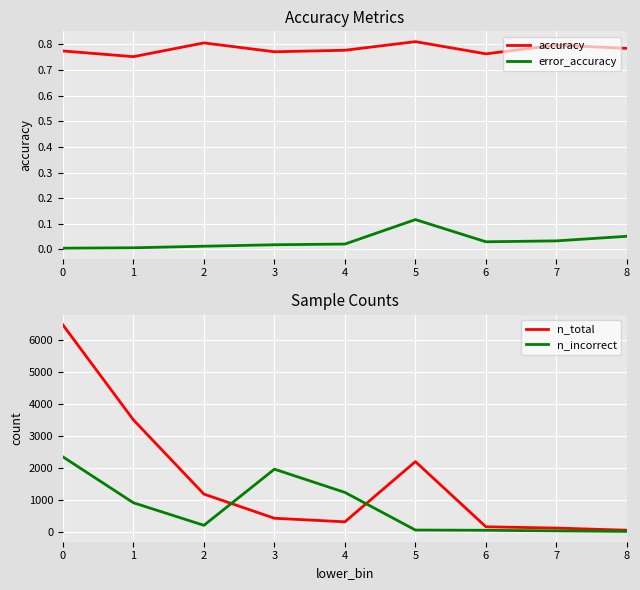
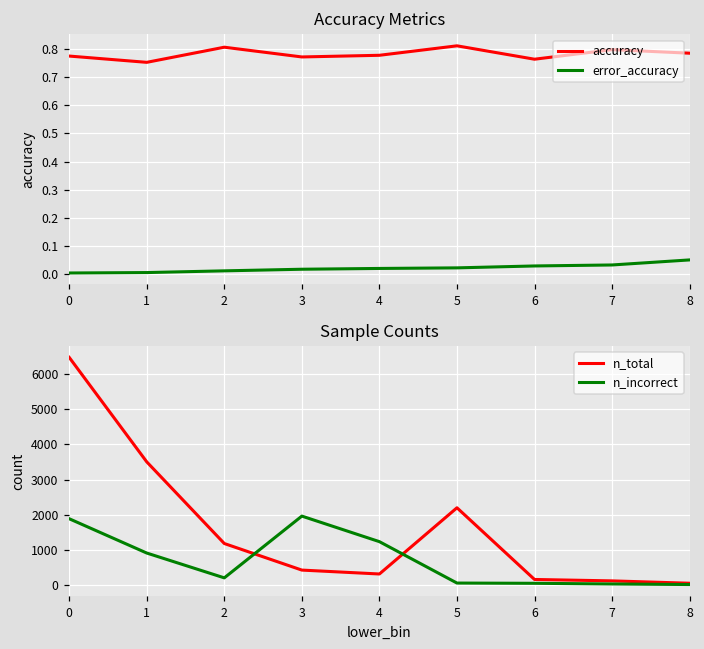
Accuracy Metrics, error_accuracy, 5: 0.12 -> 0.02
Sample Counts, n_incorrect, 0: 2300 -> 1900
